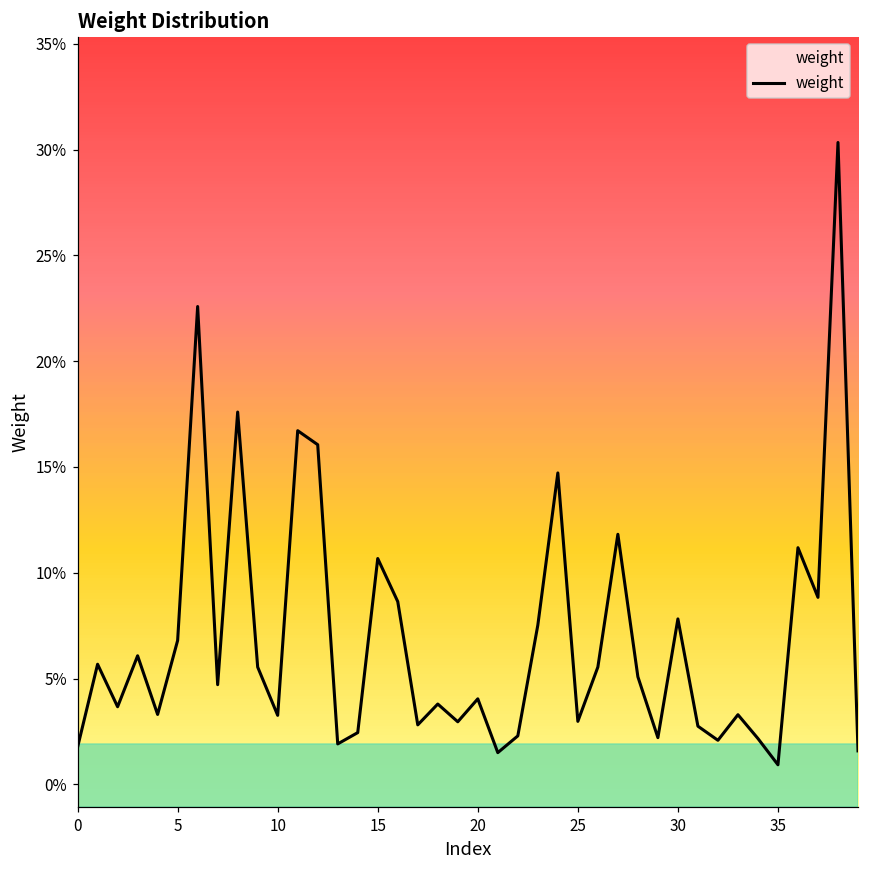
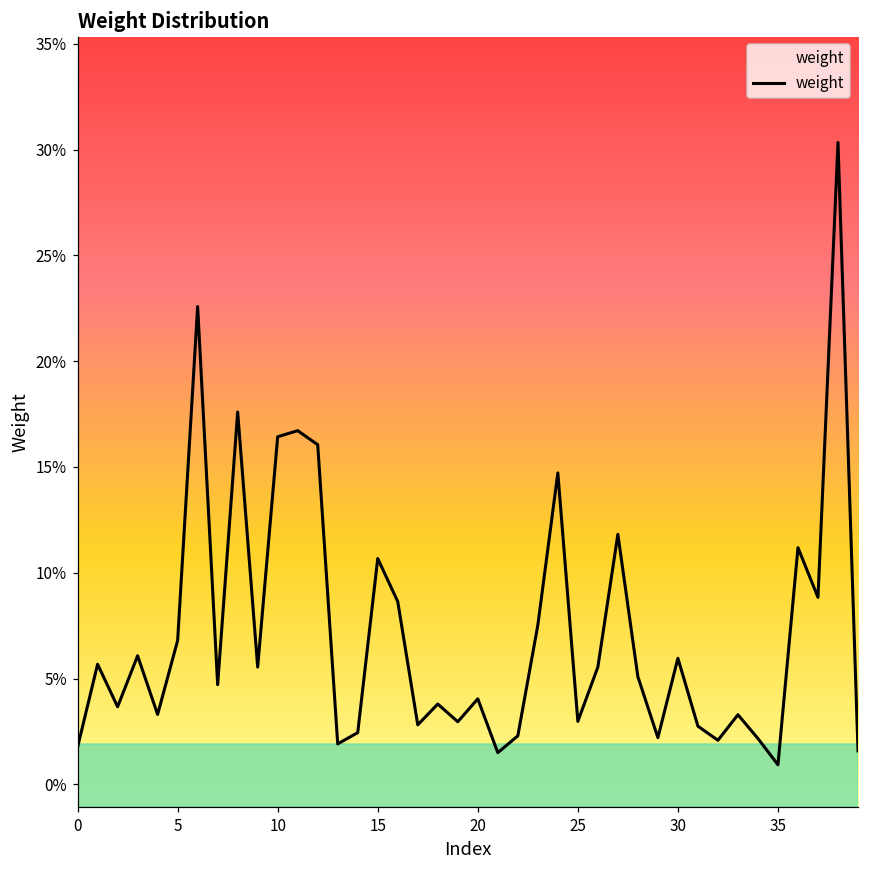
10: 3.3% -> 16.4%
30: 7.8% -> 6.0%
